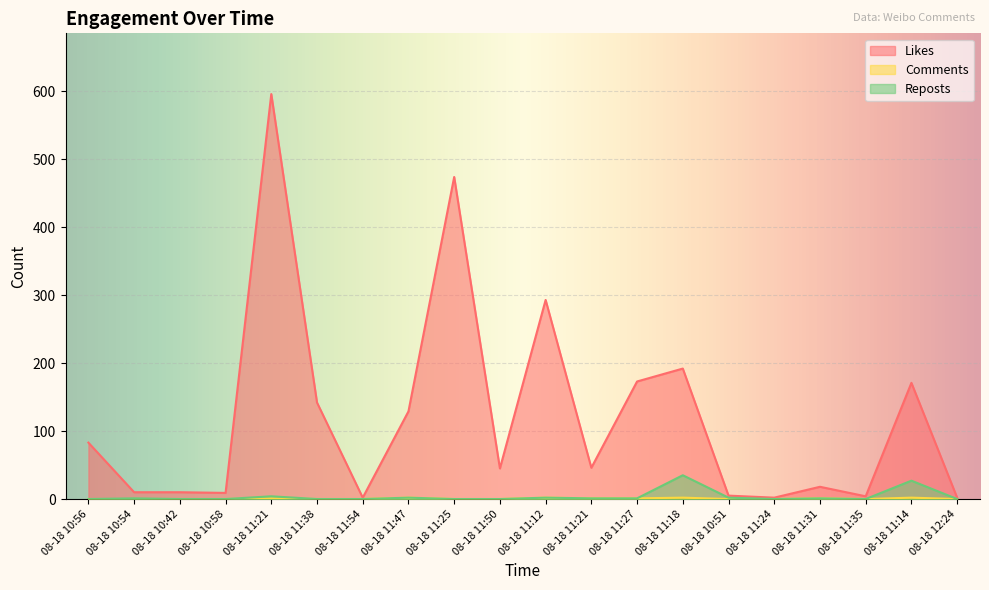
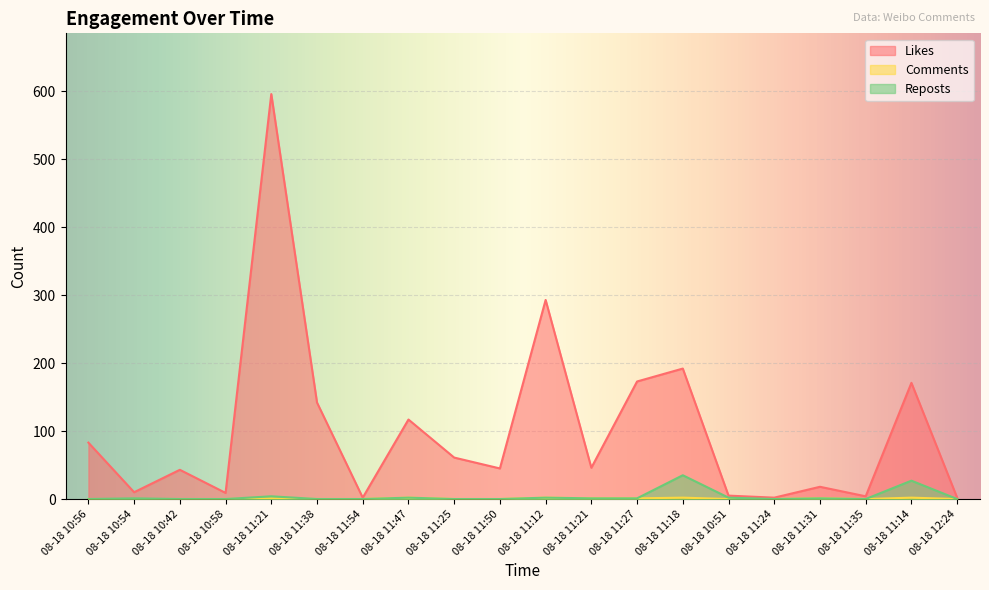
Likes, 08-18 10:42: 10 -> 40
Likes, 08-18 11:47: 130 -> 120
Likes, 08-18 11:25: 470 -> 60
